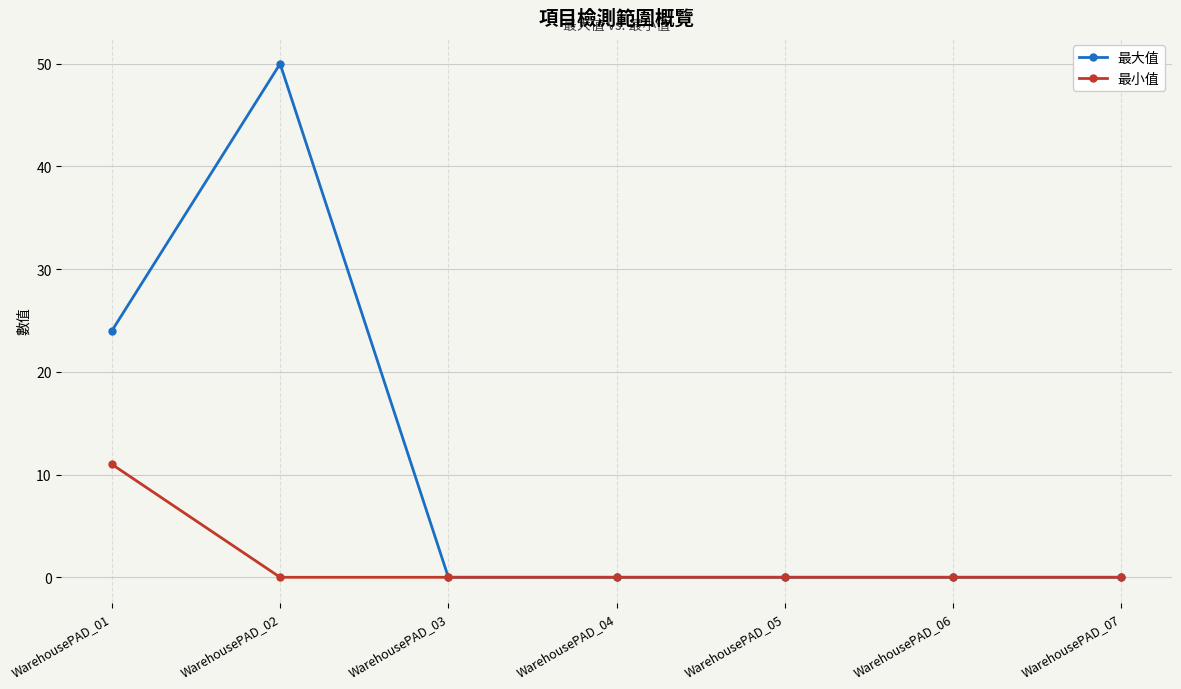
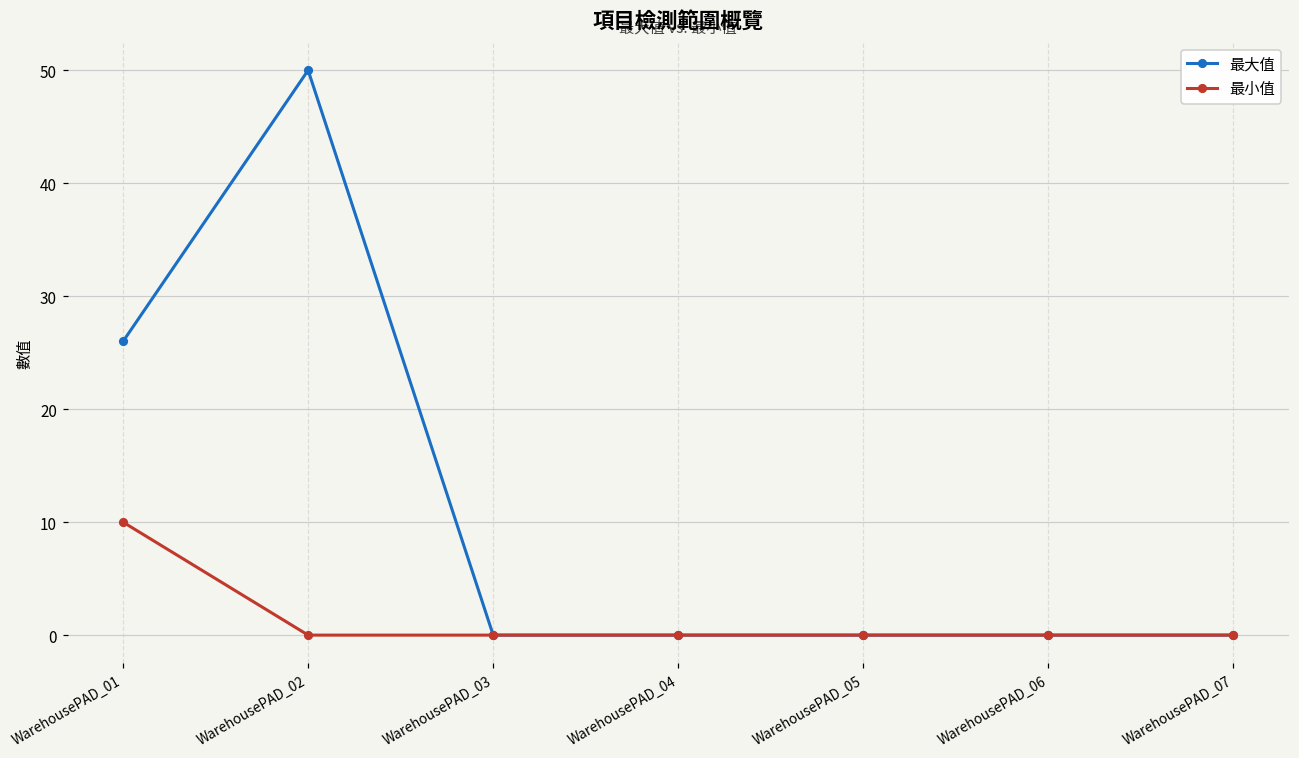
最大值, WarehousePAD_01: 24 -> 26
最小值, WarehousePAD_01: 11 -> 10
